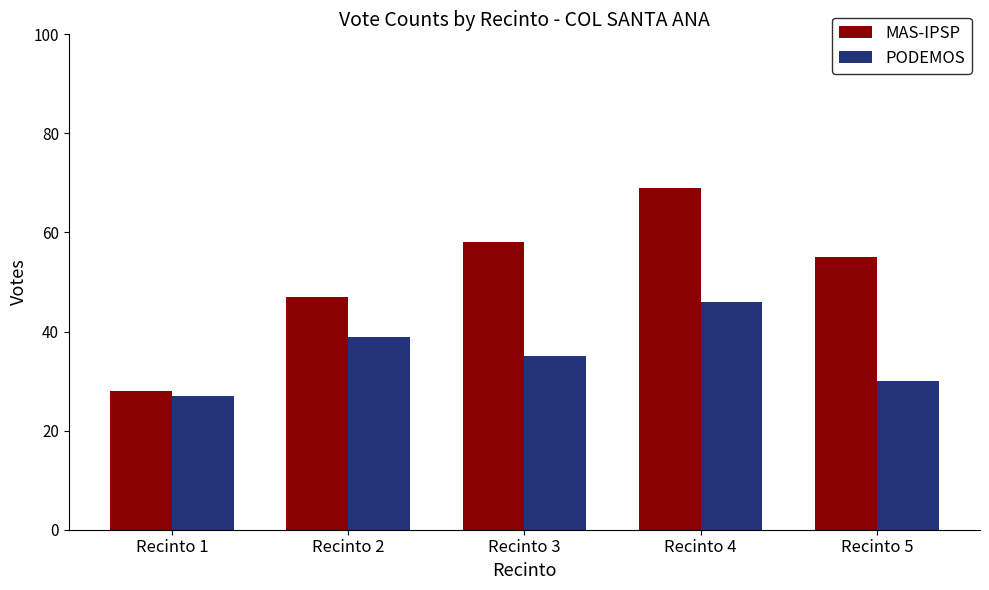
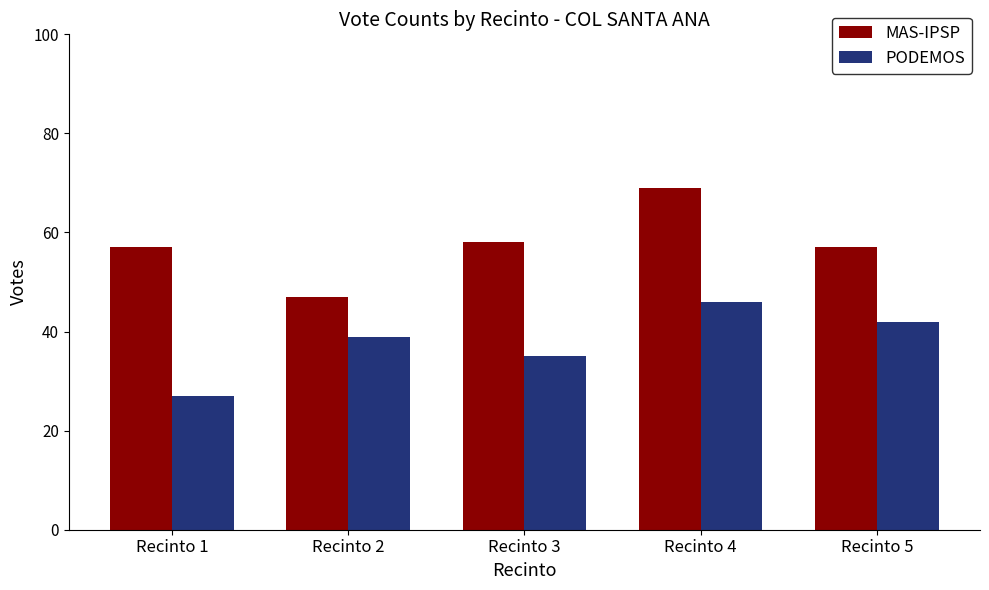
MAS-IPSP, Recinto 1: 28 -> 57
MAS-IPSP, Recinto 5: 55 -> 57
PODEMOS, Recinto 5: 30 -> 42
